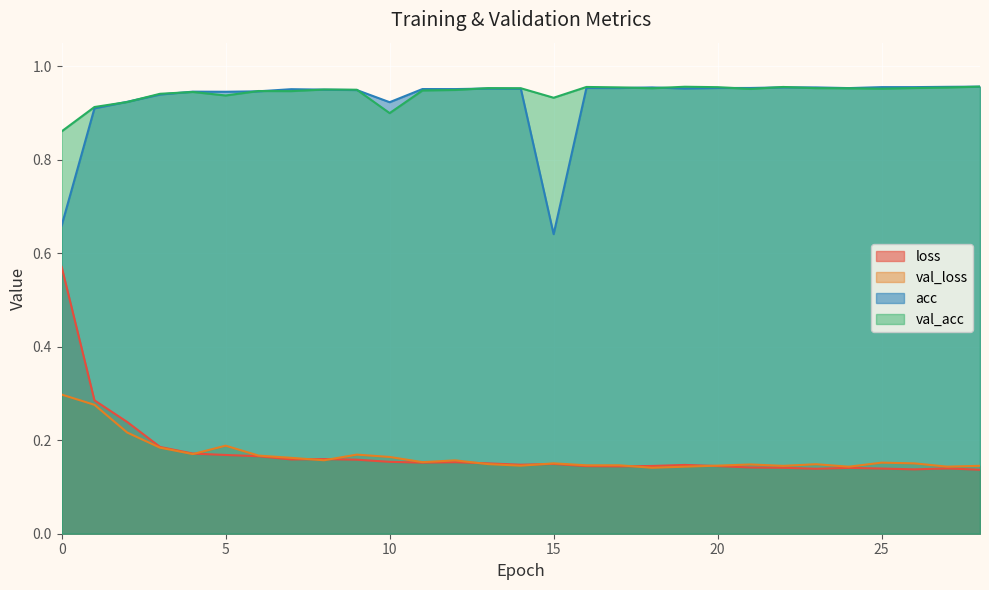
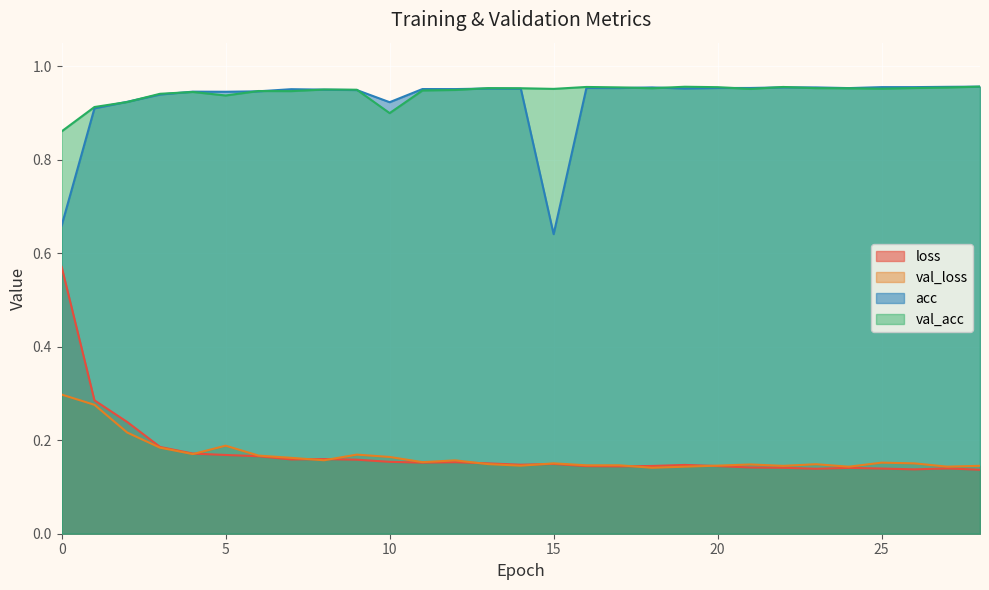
val_acc, 15: 0.93 -> 0.95
